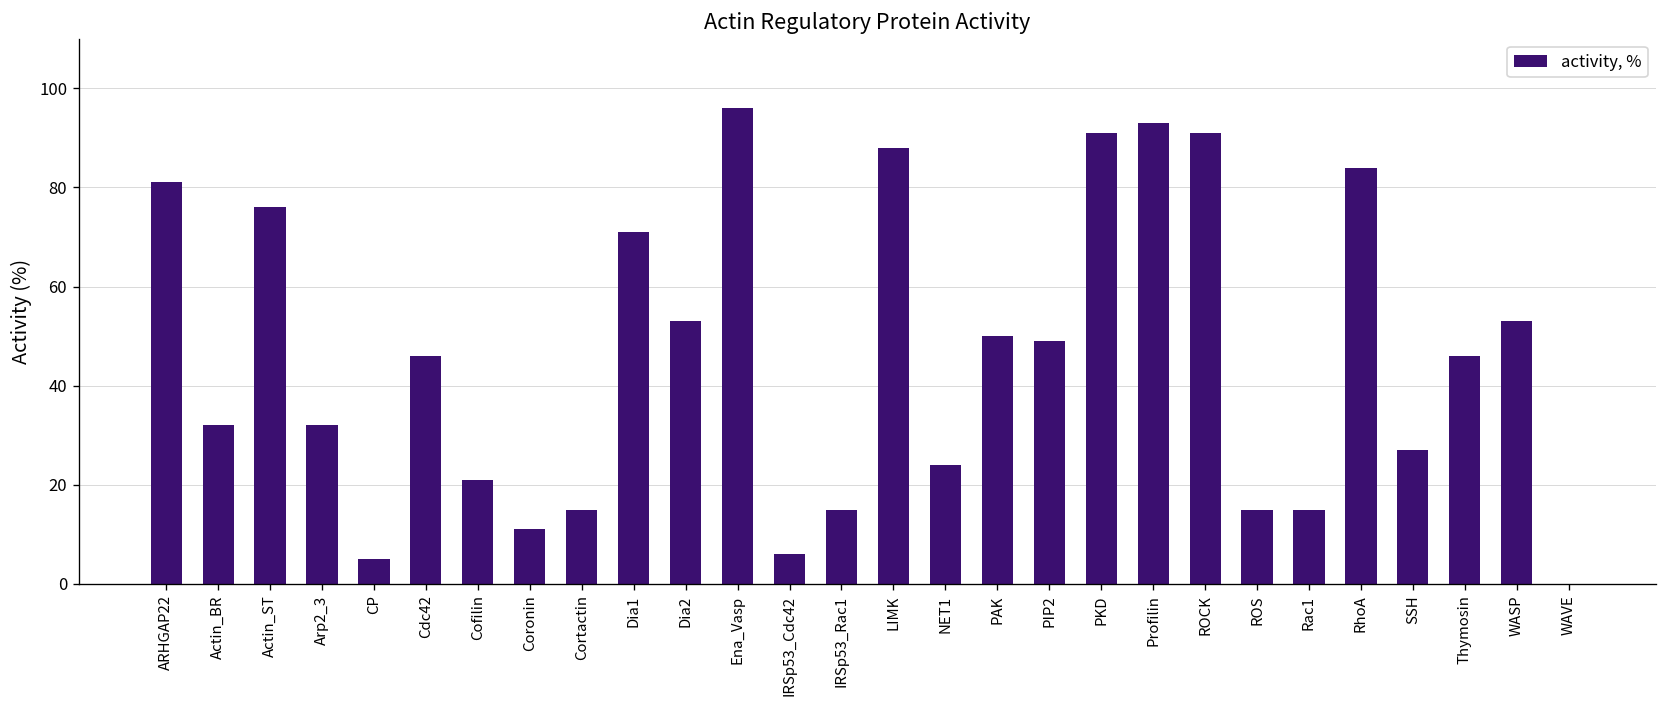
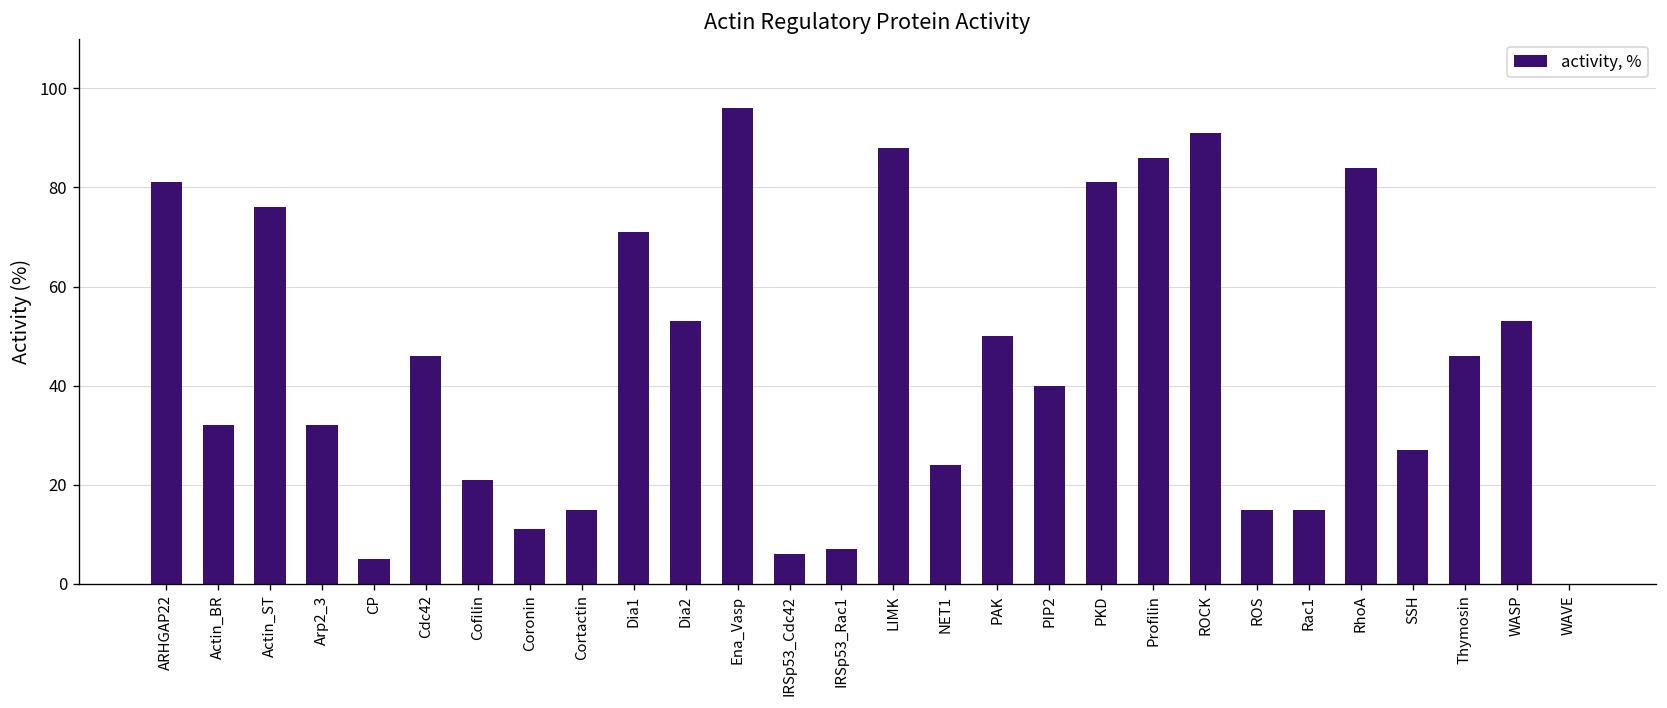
IRSp53_Rac1: 15 -> 7
PIP2: 49 -> 40
PKD: 91 -> 81
Profilin: 93 -> 86
